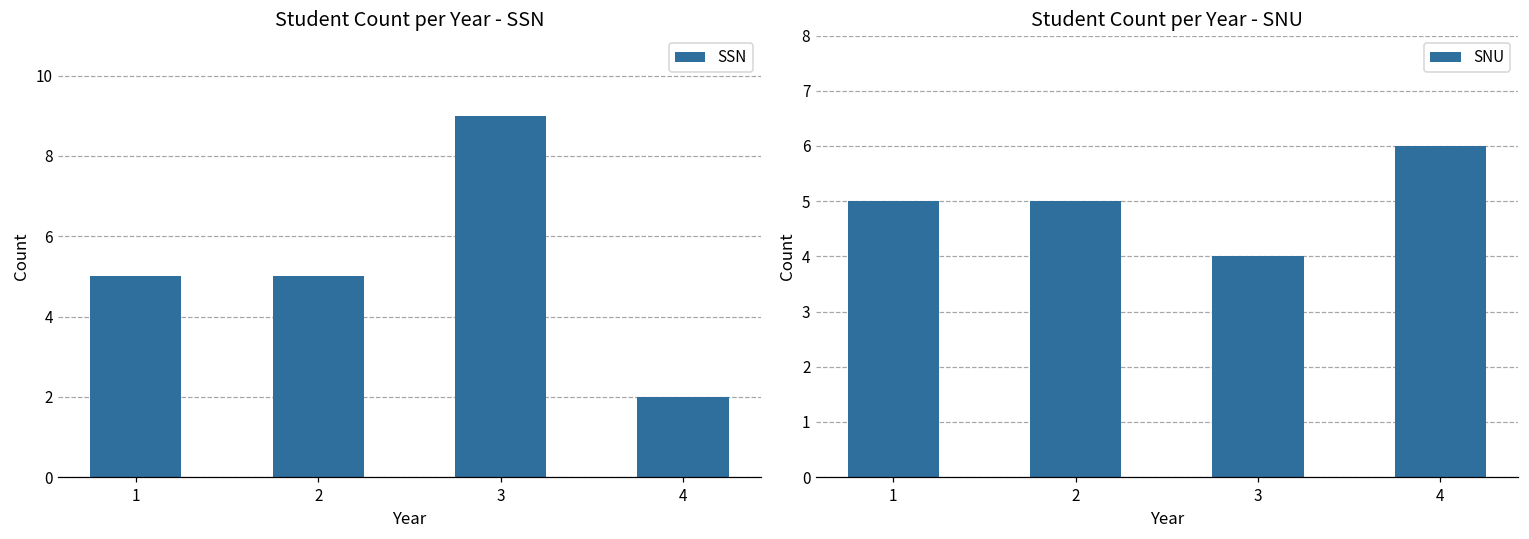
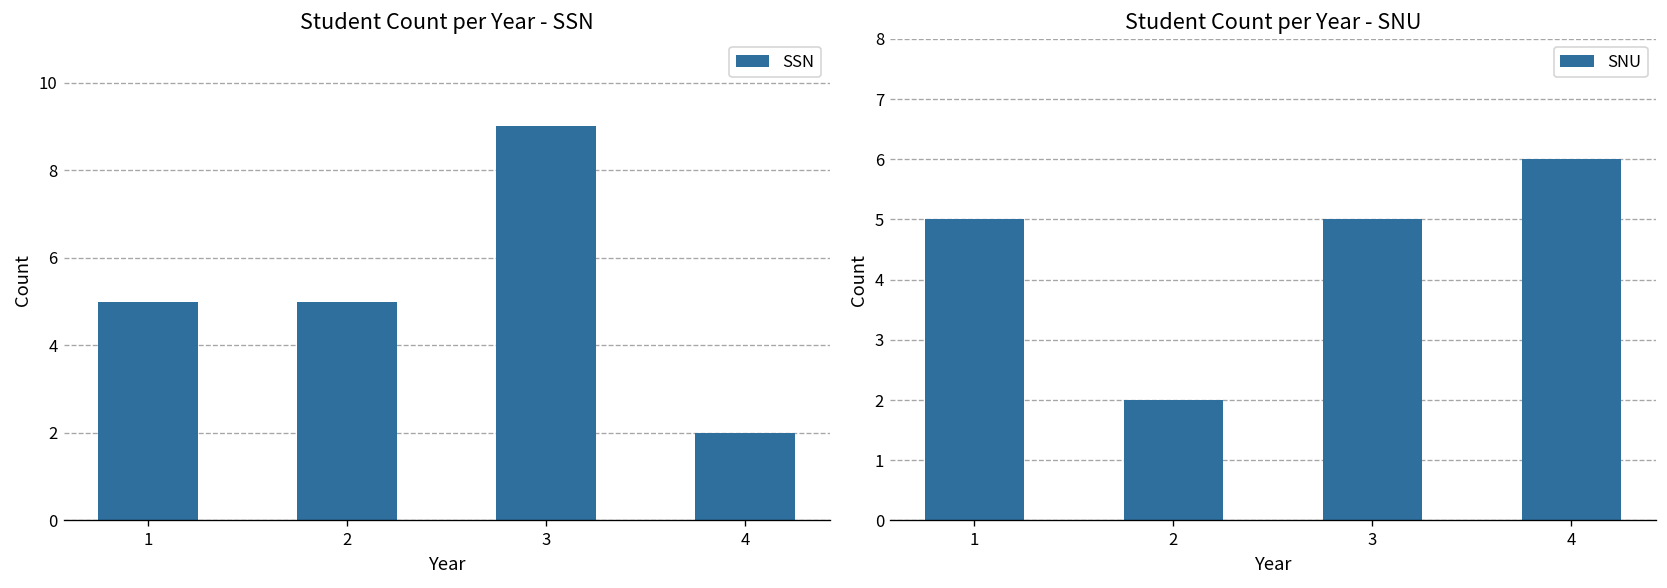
Student Count per Year - SNU, 2: 5 -> 2
Student Count per Year - SNU, 3: 4 -> 5
